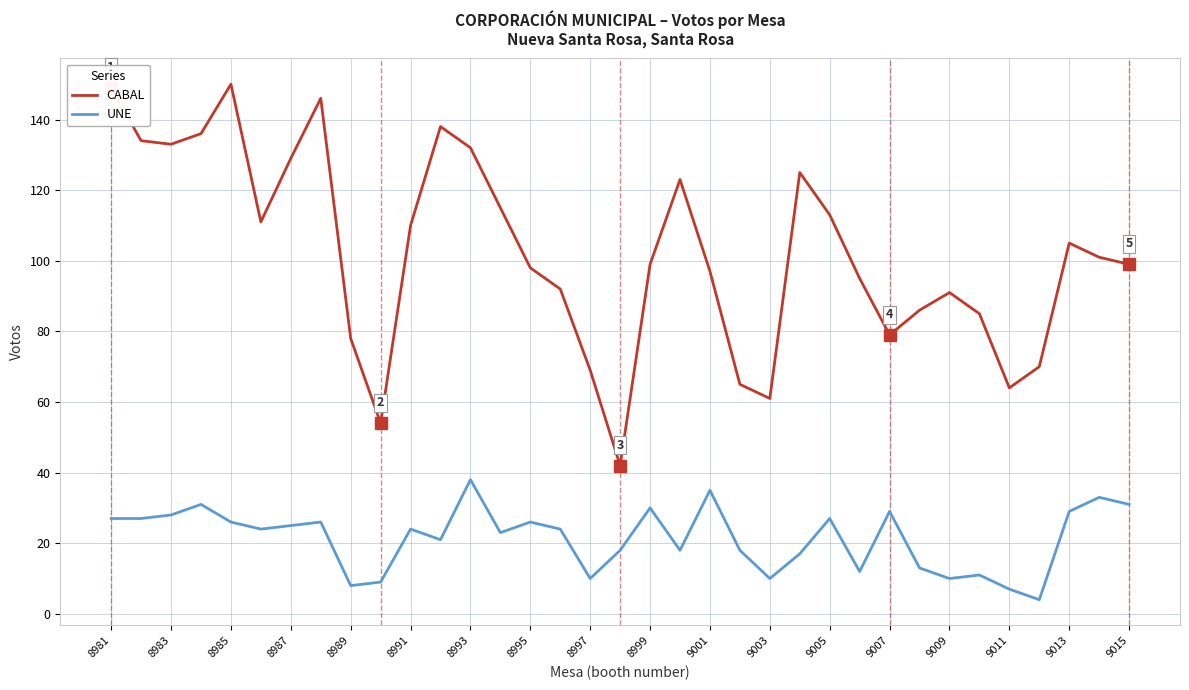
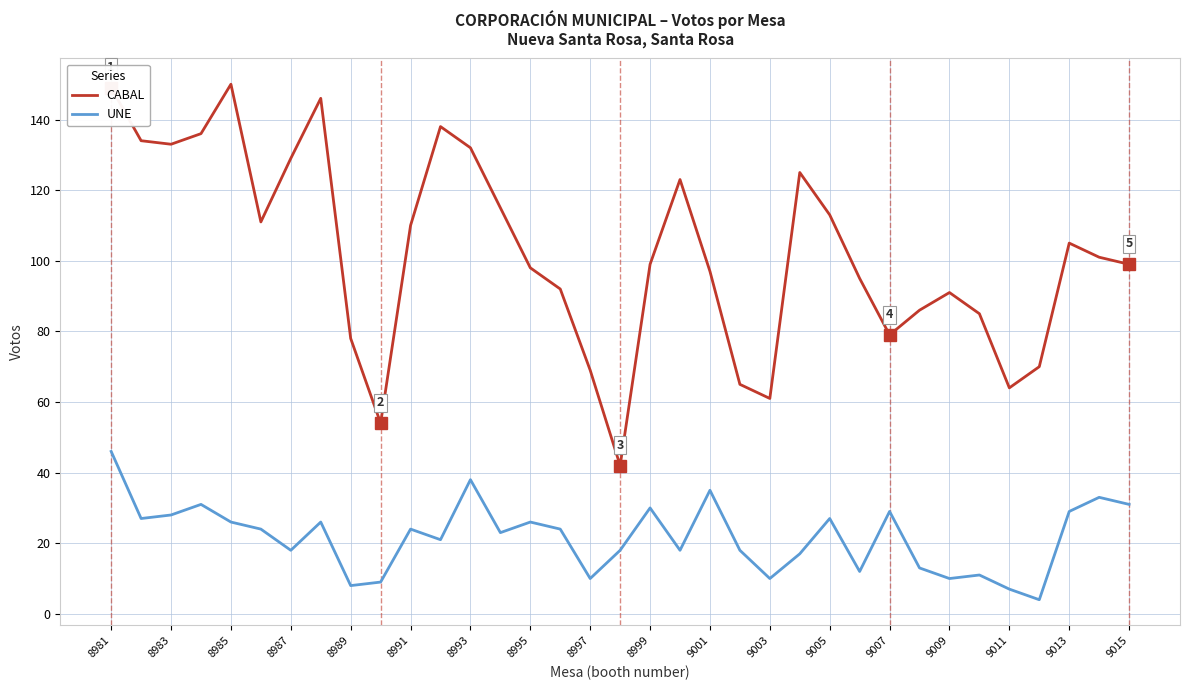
UNE, 8981: 27 -> 46
UNE, 8987: 25 -> 18
